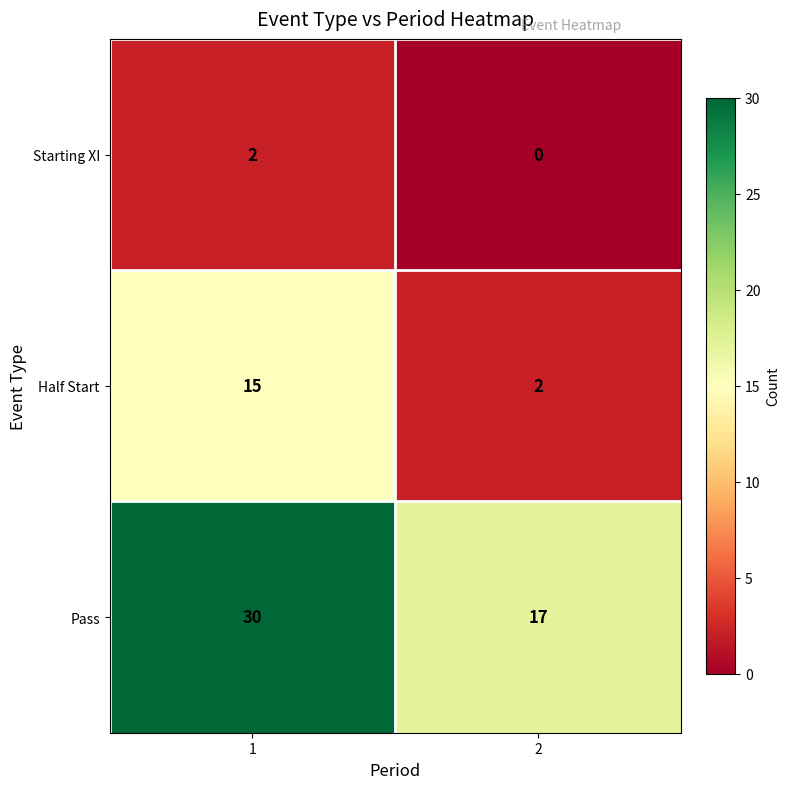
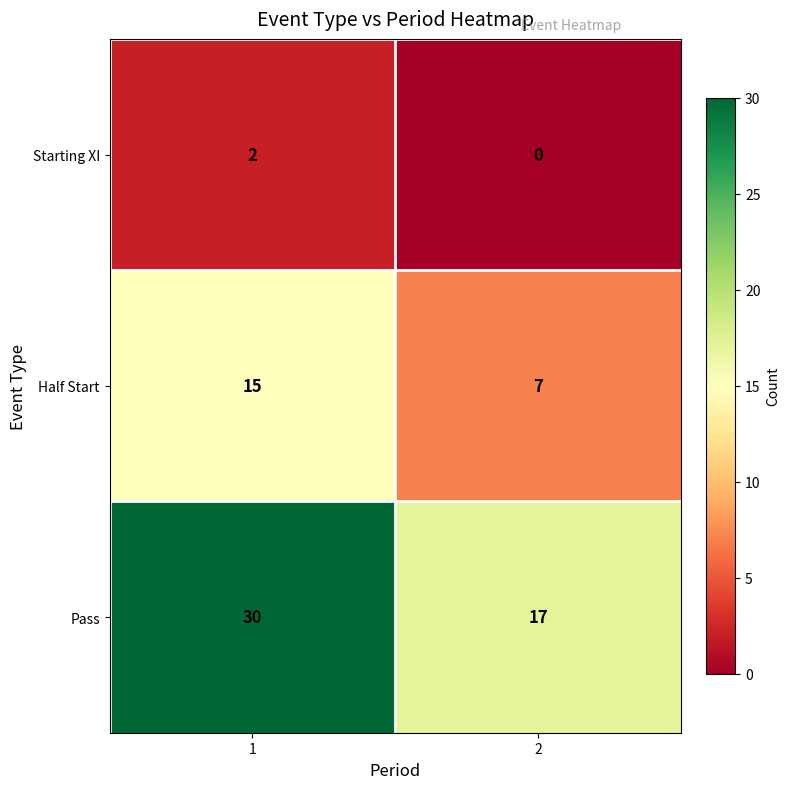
Half Start, 2: 2 -> 7
